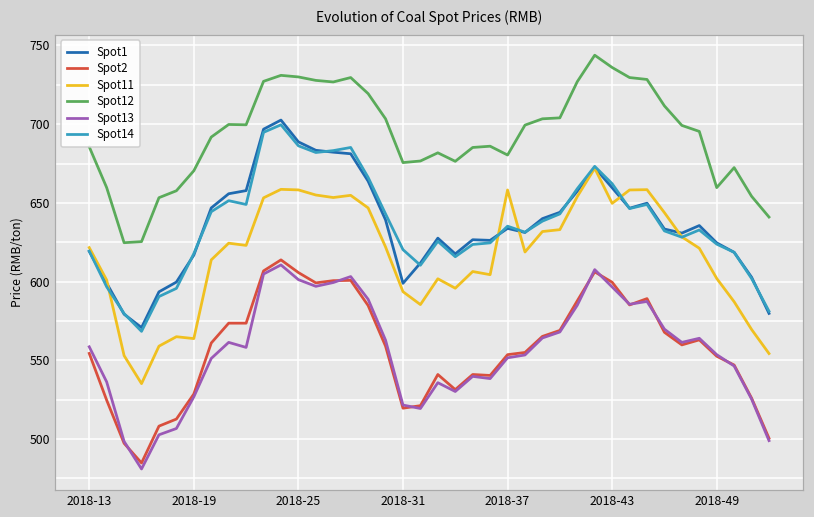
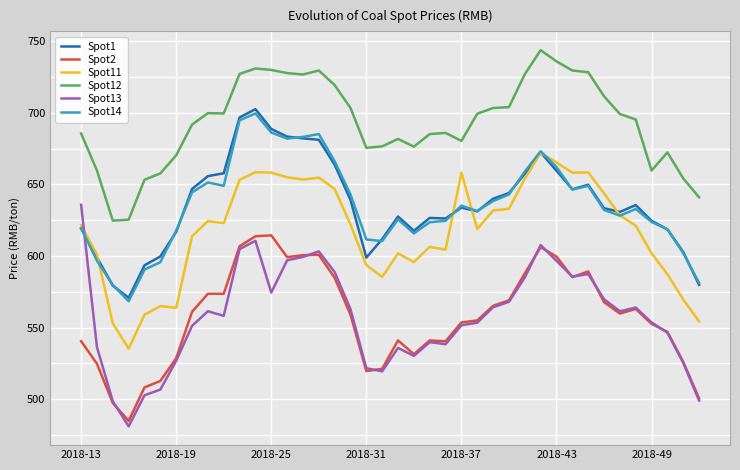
Spot2, 2018-13: 554 -> 541
Spot13, 2018-13: 559 -> 636
Spot2, 2018-25: 606 -> 614
Spot13, 2018-25: 601 -> 574
Spot14, 2018-31: 620 -> 612
Spot11, 2018-43: 650 -> 665
